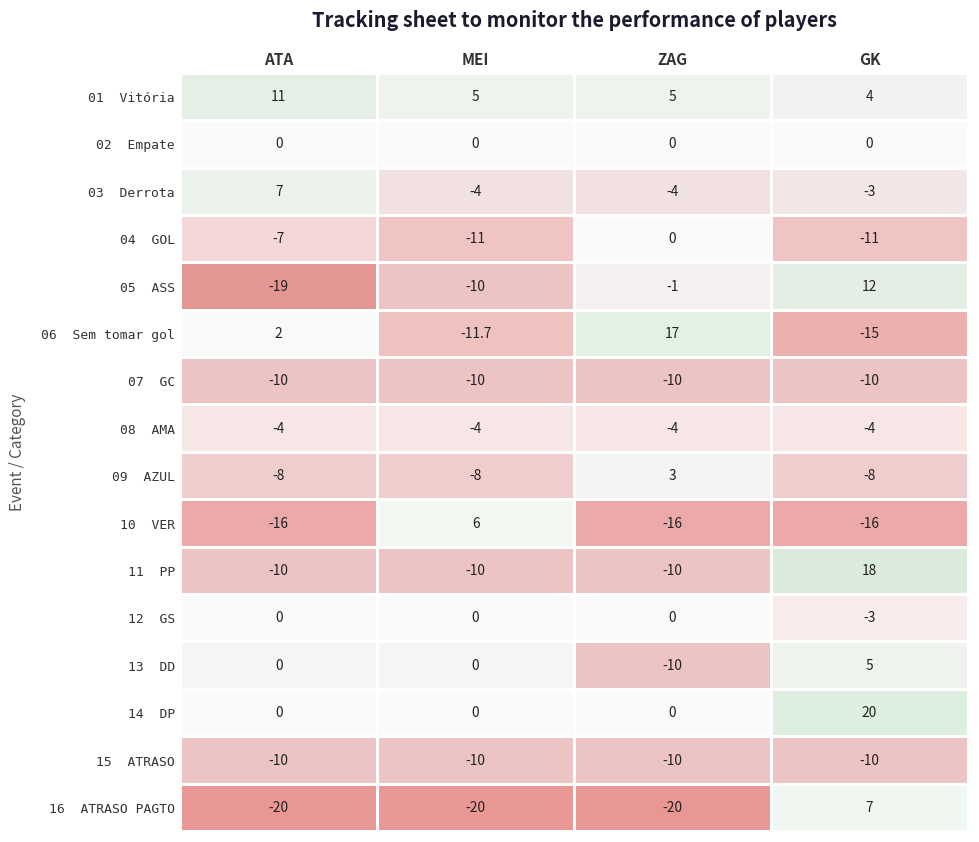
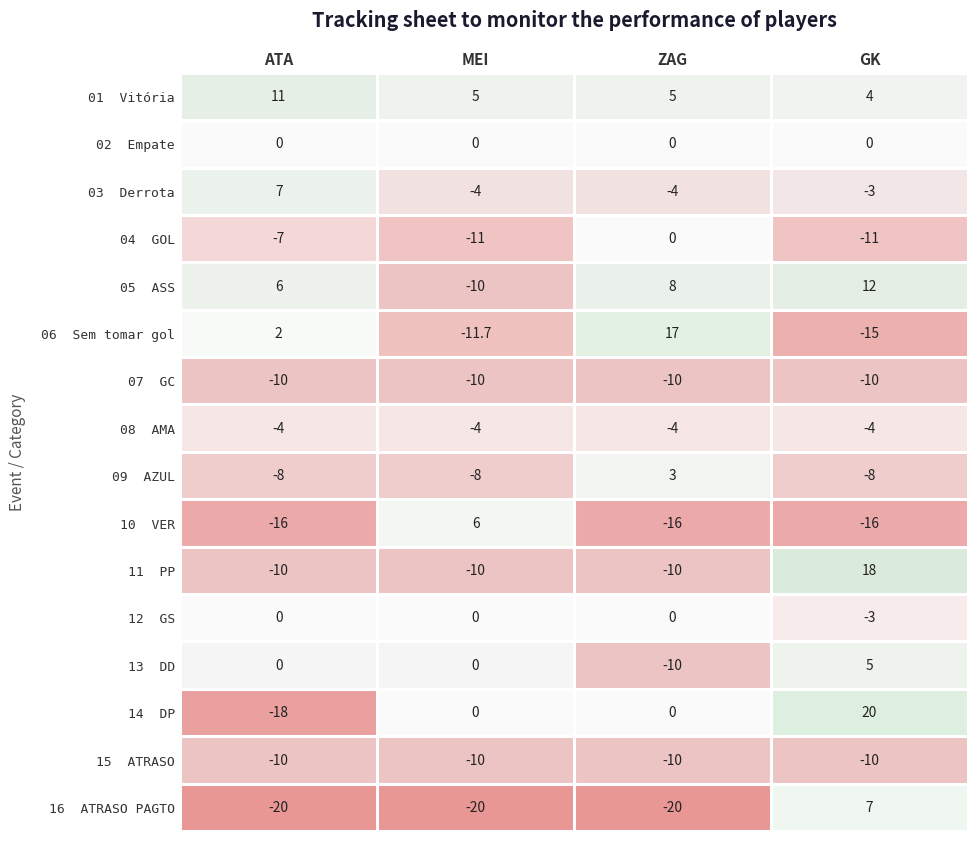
05 ASS, ATA: -19 -> 6
05 ASS, ZAG: -1 -> 8
14 DP, ATA: 0 -> -18
